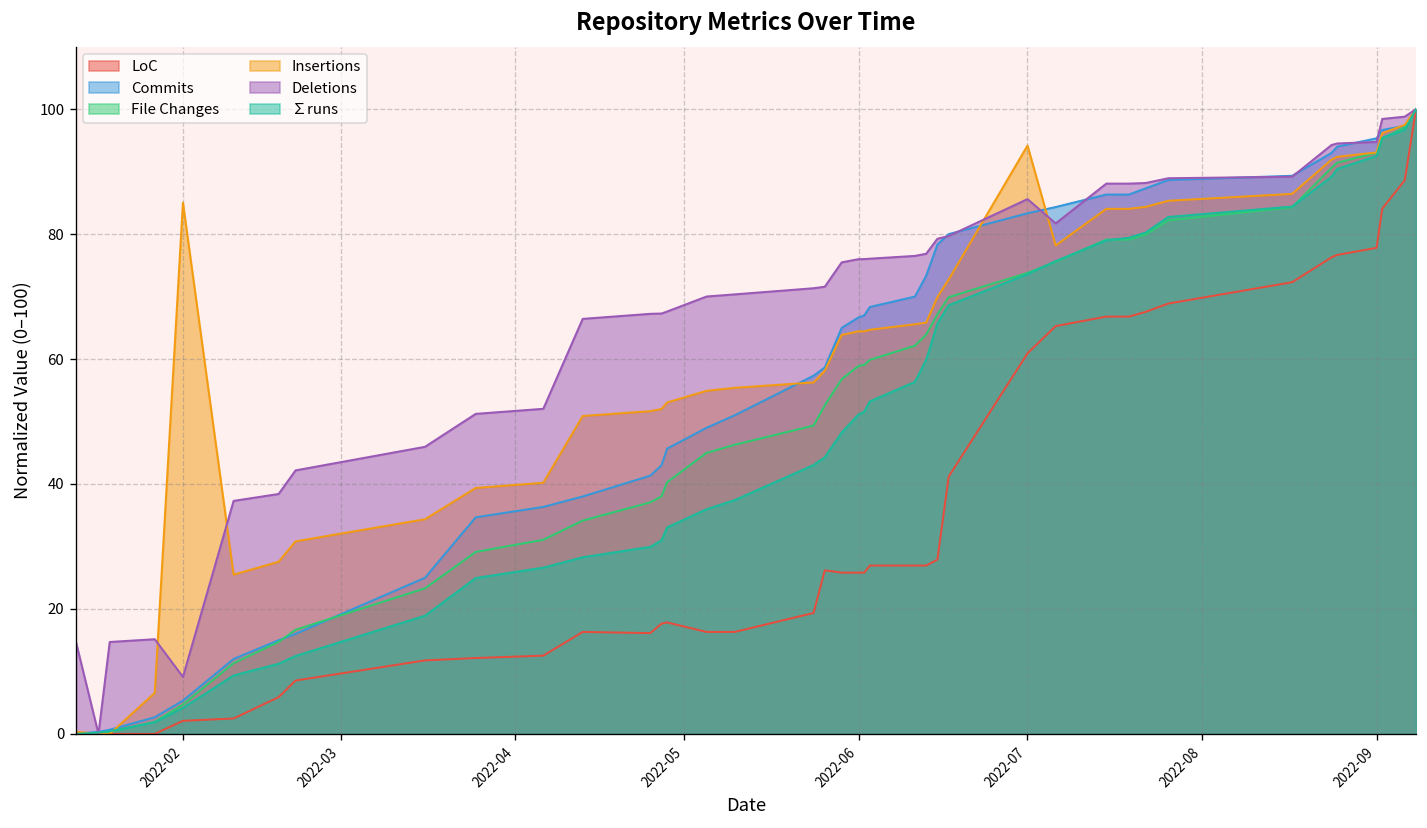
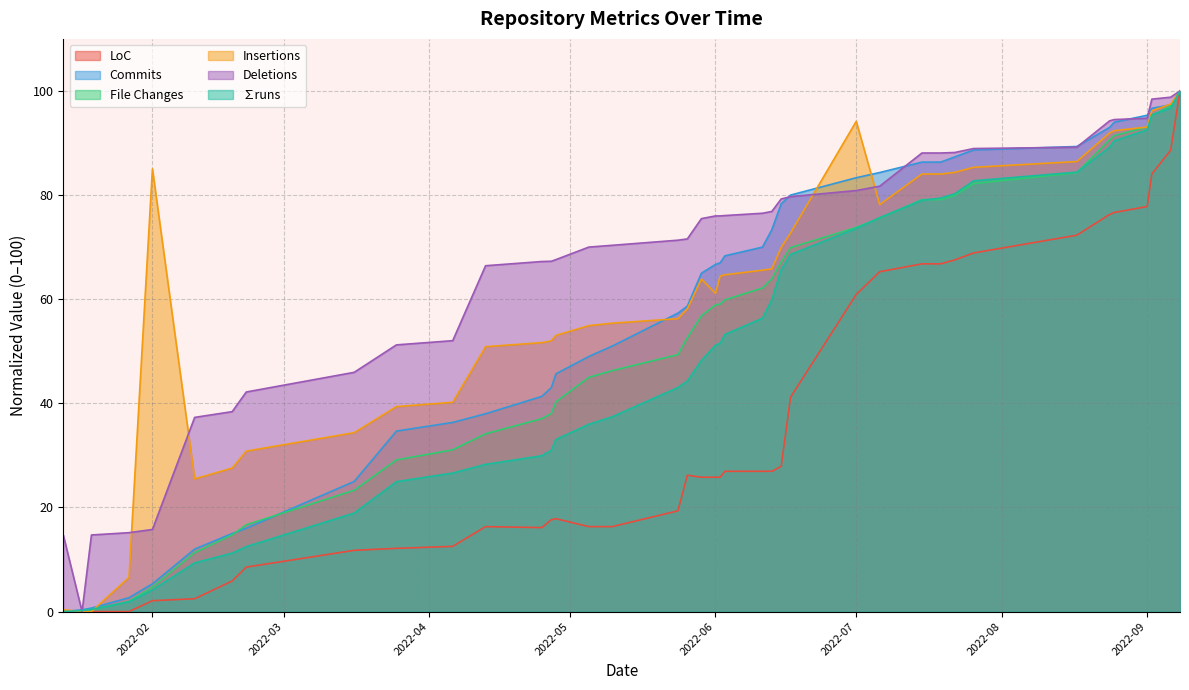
Deletions, 2022-02: 9 -> 16
Insertions, 2022-06: 64 -> 61
Deletions, 2022-07: 86 -> 81
